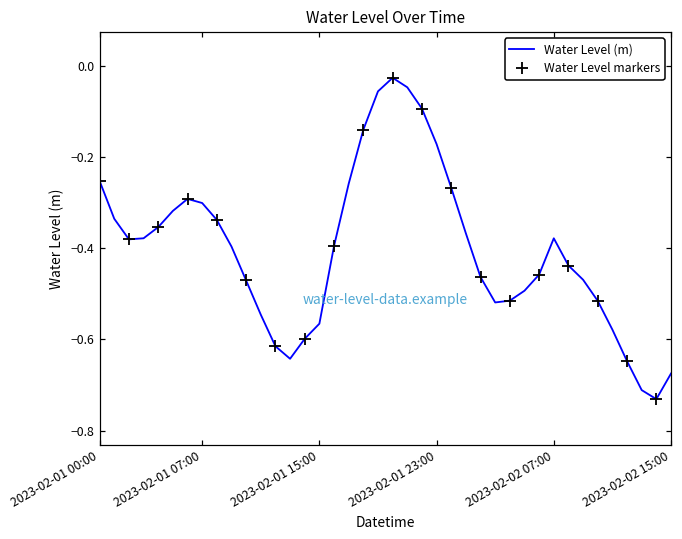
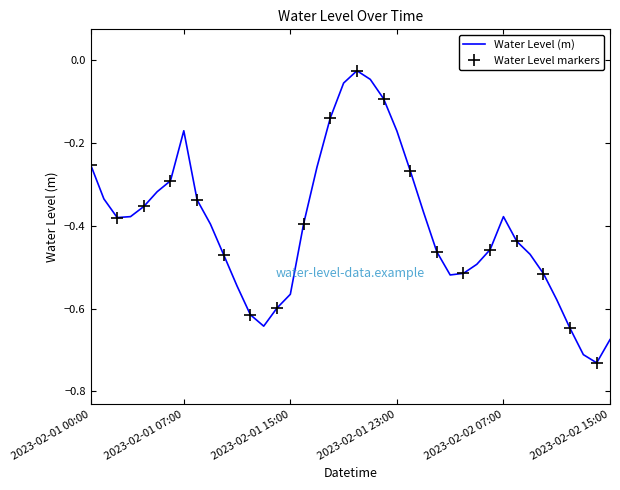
Water Level (m), 2023-02-01 07:00: -0.30 -> -0.17
